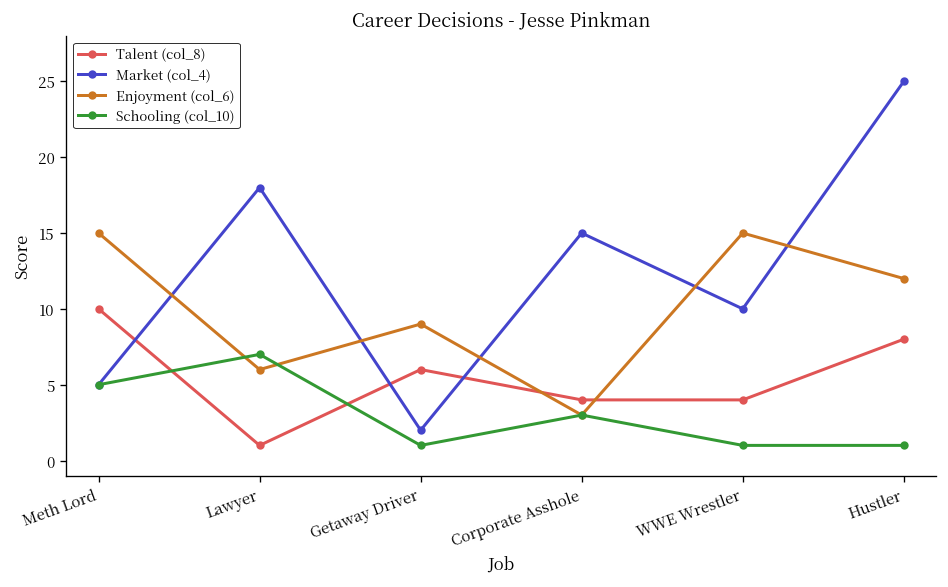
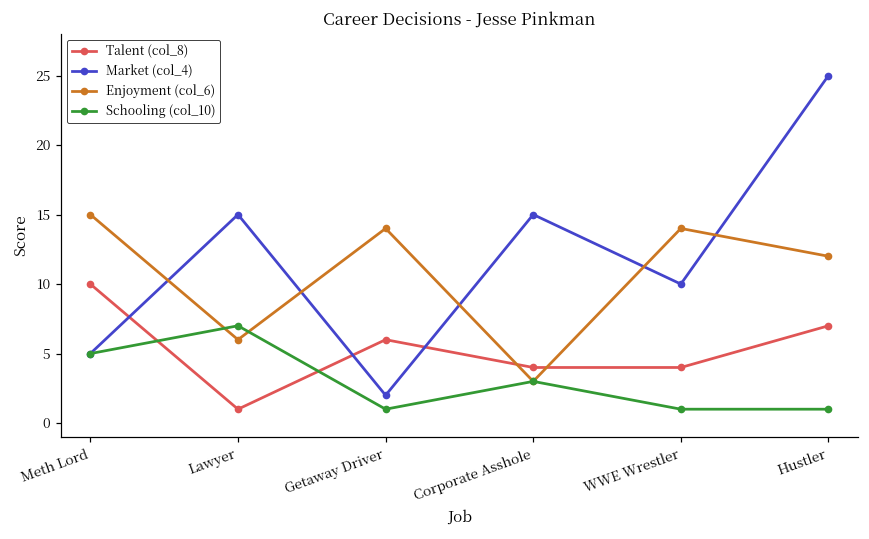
Market (col_4), Lawyer: 18 -> 15
Enjoyment (col_6), Getaway Driver: 9 -> 14
Enjoyment (col_6), WWE Wrestler: 15 -> 14
Talent (col_8), Hustler: 8 -> 7
